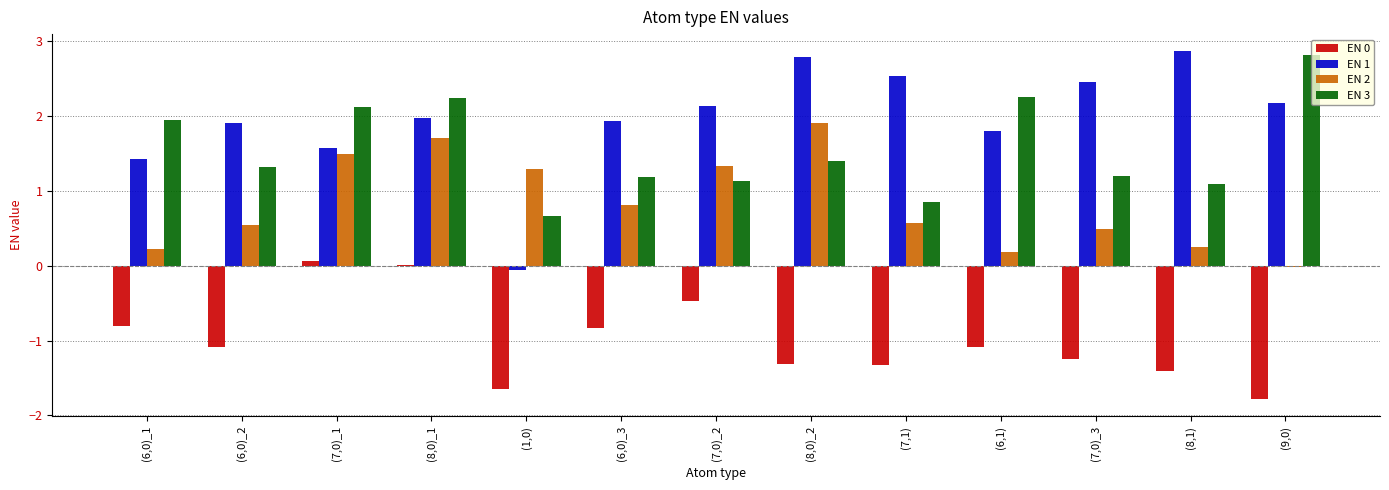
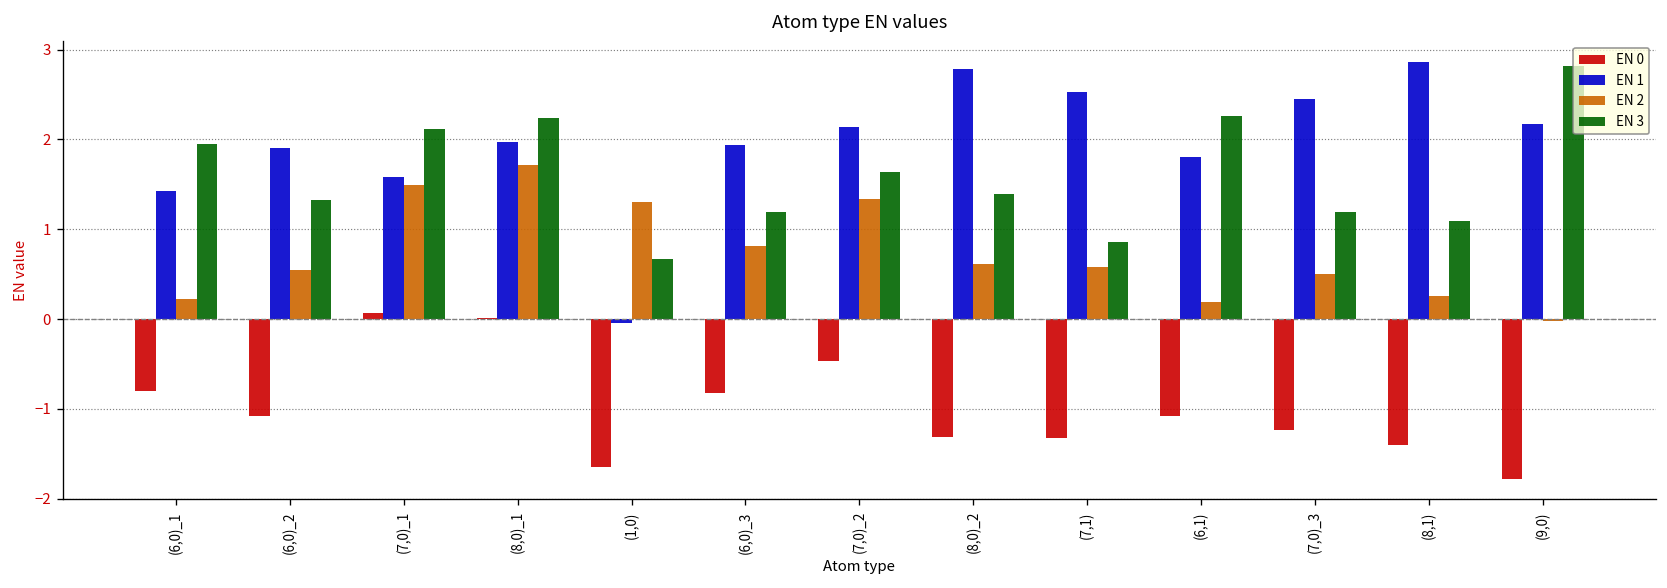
EN 3, (7,0)_2: 1.1 -> 1.6
EN 2, (8,0)_2: 1.9 -> 0.6
